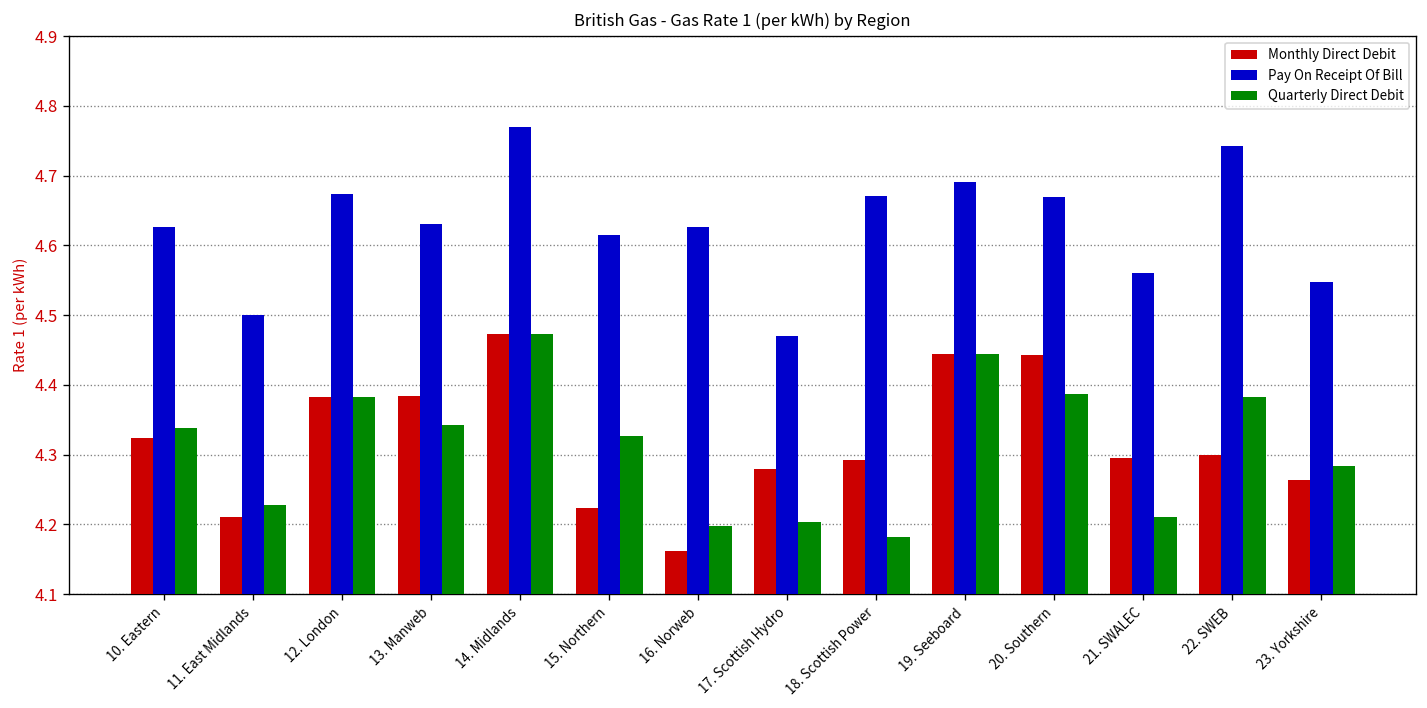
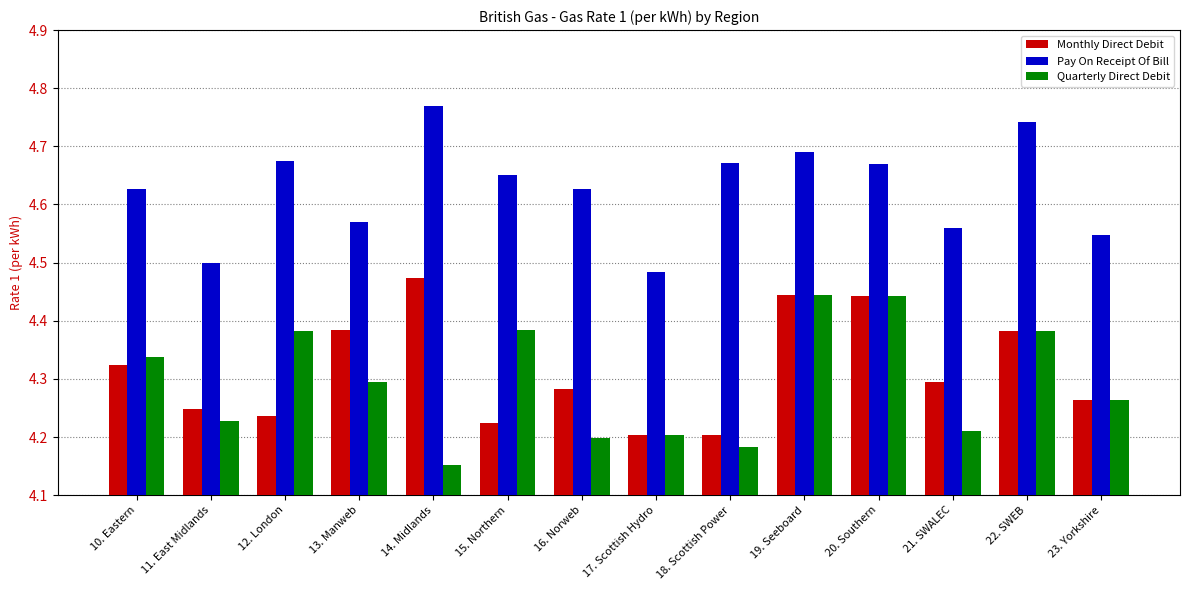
Monthly Direct Debit, 11. East Midlands: 4.21 -> 4.25
Monthly Direct Debit, 12. London: 4.38 -> 4.24
Pay On Receipt Of Bill, 13. Manweb: 4.63 -> 4.57
Quarterly Direct Debit, 13. Manweb: 4.34 -> 4.30
Quarterly Direct Debit, 14. Midlands: 4.47 -> 4.15
Pay On Receipt Of Bill, 15. Northern: 4.62 -> 4.65
Quarterly Direct Debit, 15. Northern: 4.33 -> 4.38
Monthly Direct Debit, 16. Norweb: 4.16 -> 4.28
Monthly Direct Debit, 17. Scottish Hydro: 4.28 -> 4.20
Pay On Receipt Of Bill, 17. Scottish Hydro: 4.47 -> 4.48
Monthly Direct Debit, 18. Scottish Power: 4.29 -> 4.20
Quarterly Direct Debit, 20. Southern: 4.39 -> 4.44
Monthly Direct Debit, 22. SWEB: 4.30 -> 4.38
Quarterly Direct Debit, 23. Yorkshire: 4.28 -> 4.26
